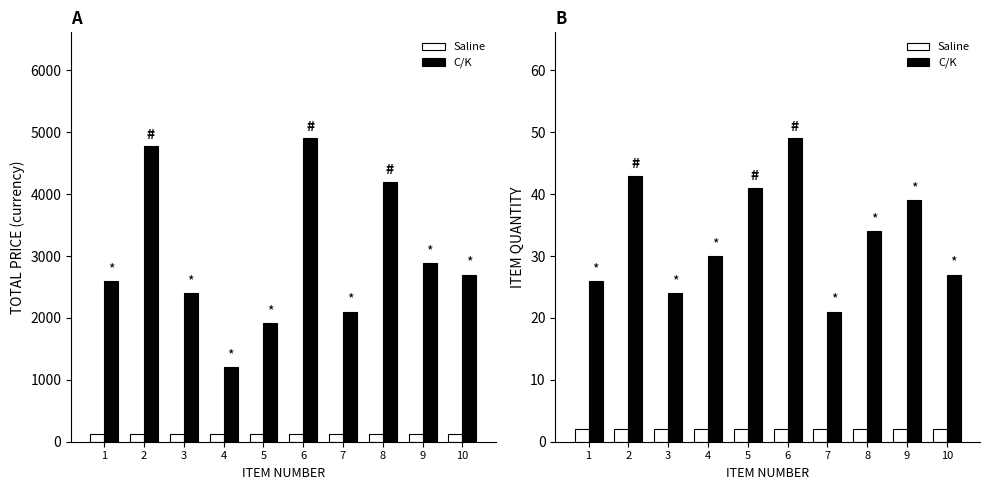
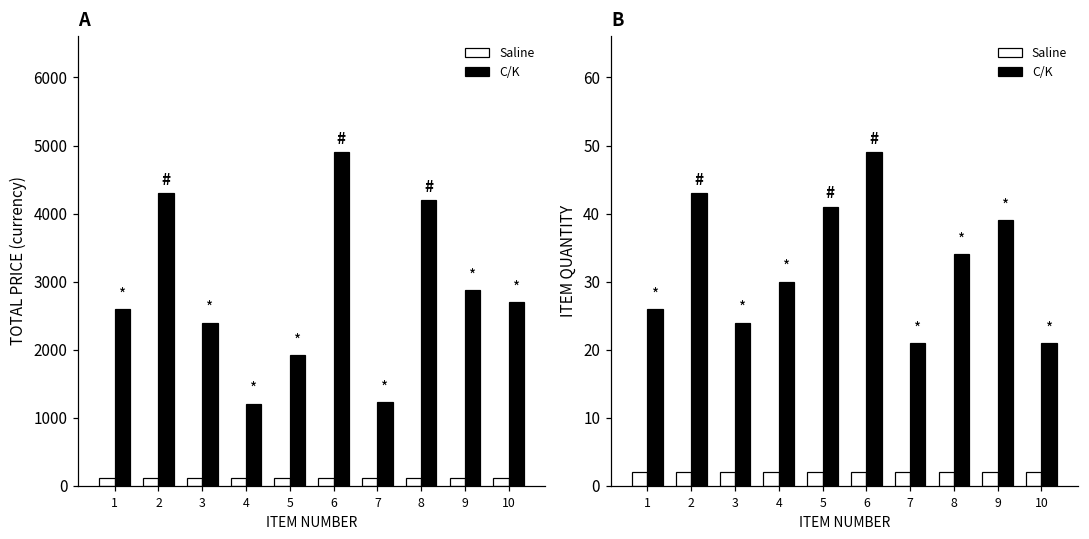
A, C/K, 2: 4800 -> 4300
A, C/K, 7: 2100 -> 1200
B, C/K, 10: 27 -> 21
